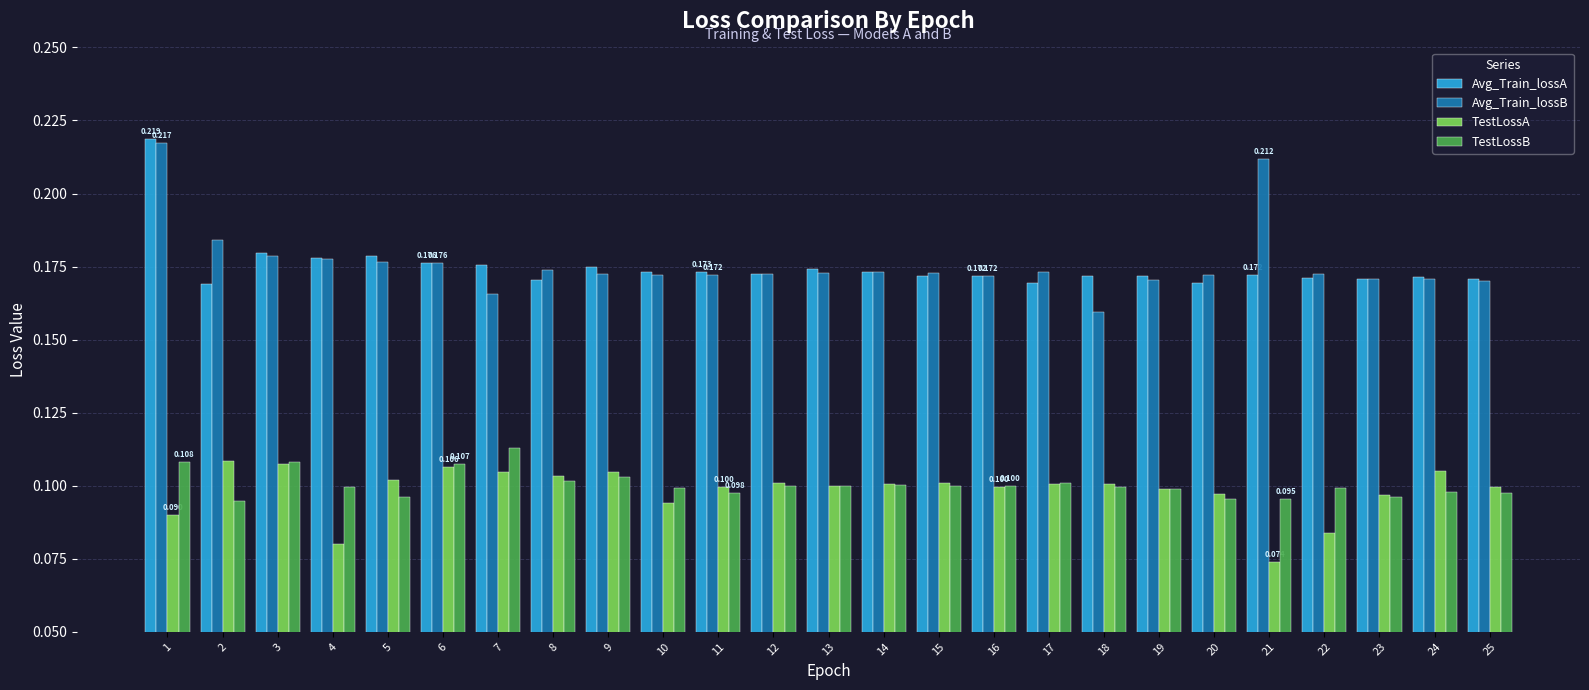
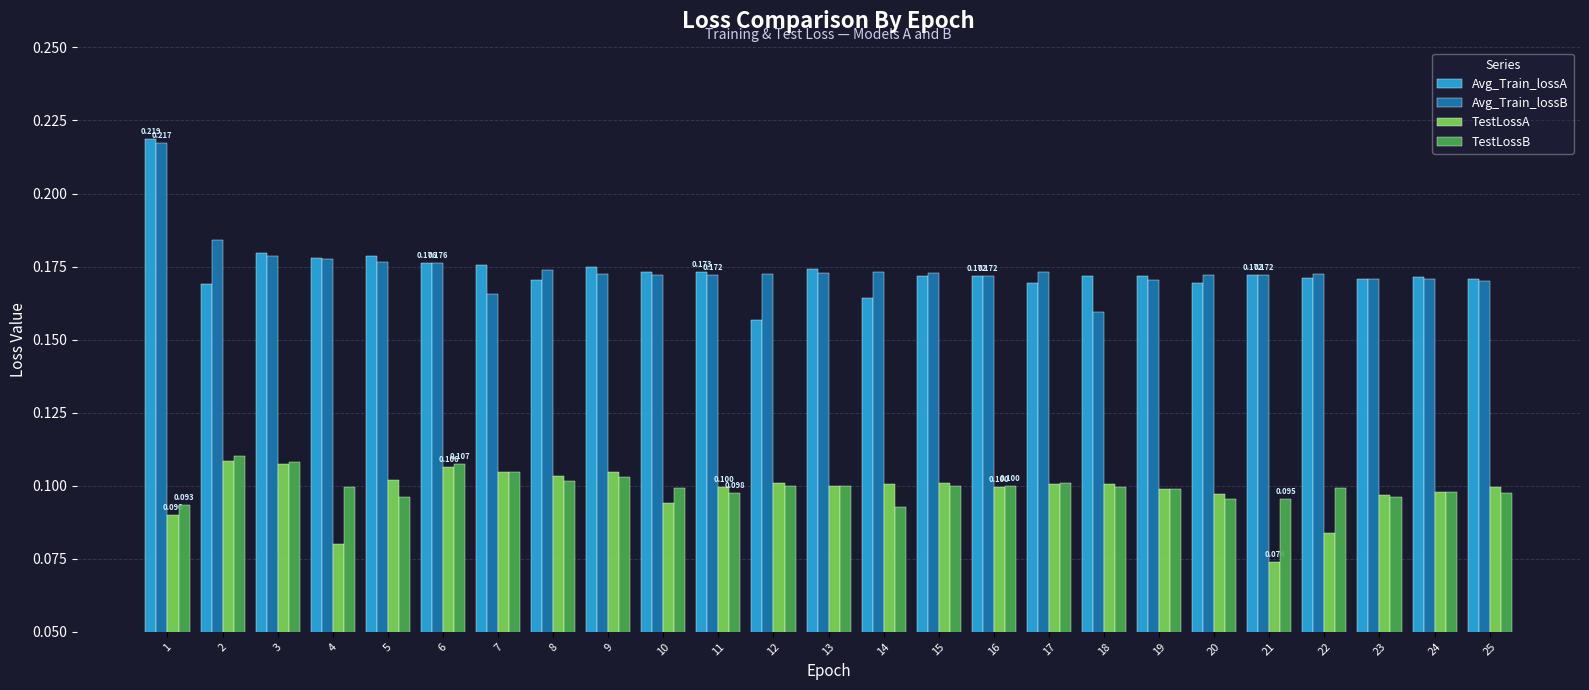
TestLossB, 1: 0.108 -> 0.093
TestLossB, 2: 0.095 -> 0.110
TestLossB, 7: 0.113 -> 0.105
Avg_Train_lossA, 12: 0.173 -> 0.157
Avg_Train_lossA, 14: 0.173 -> 0.164
TestLossB, 14: 0.100 -> 0.093
Avg_Train_lossB, 21: 0.212 -> 0.172
TestLossA, 24: 0.105 -> 0.098
